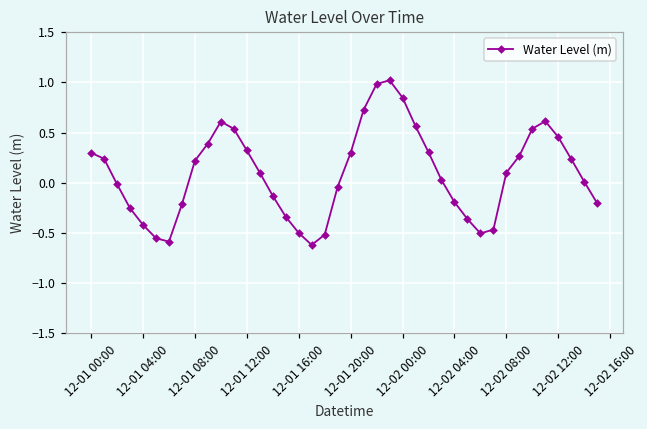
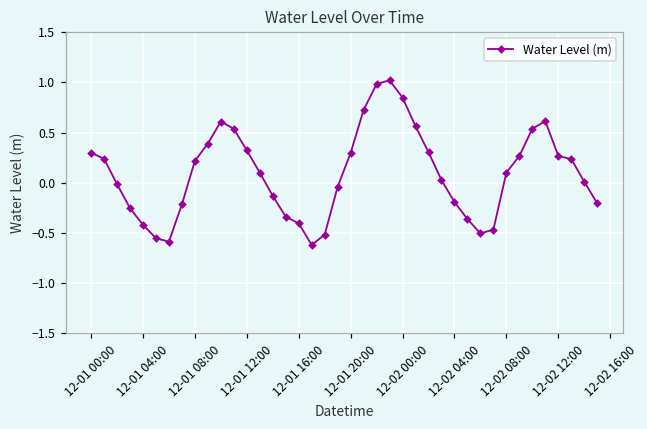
12-01 16:00: -0.5 -> -0.4
12-02 12:00: 0.5 -> 0.3
